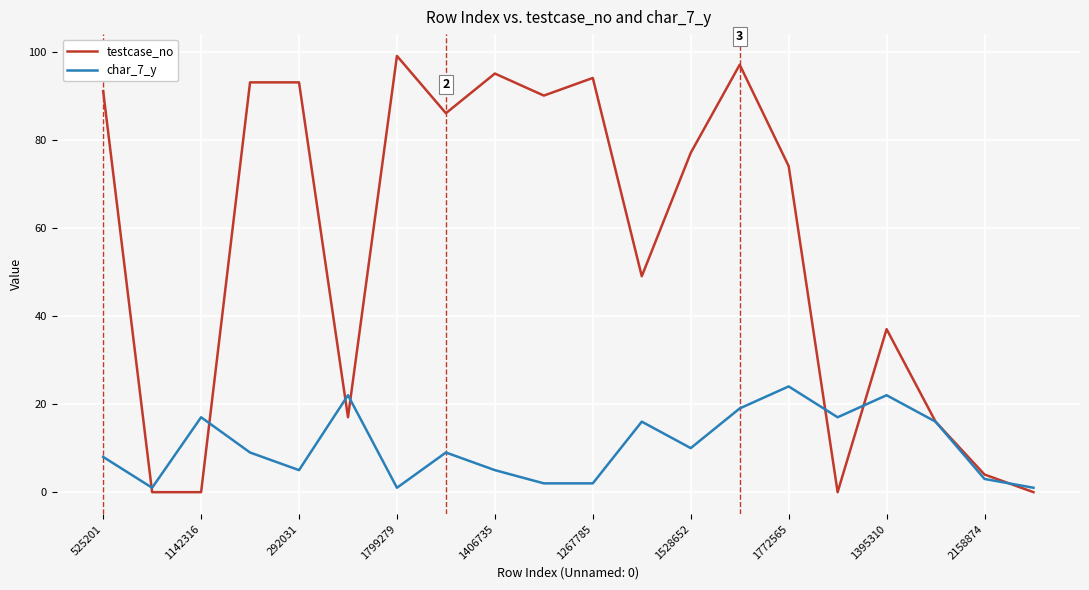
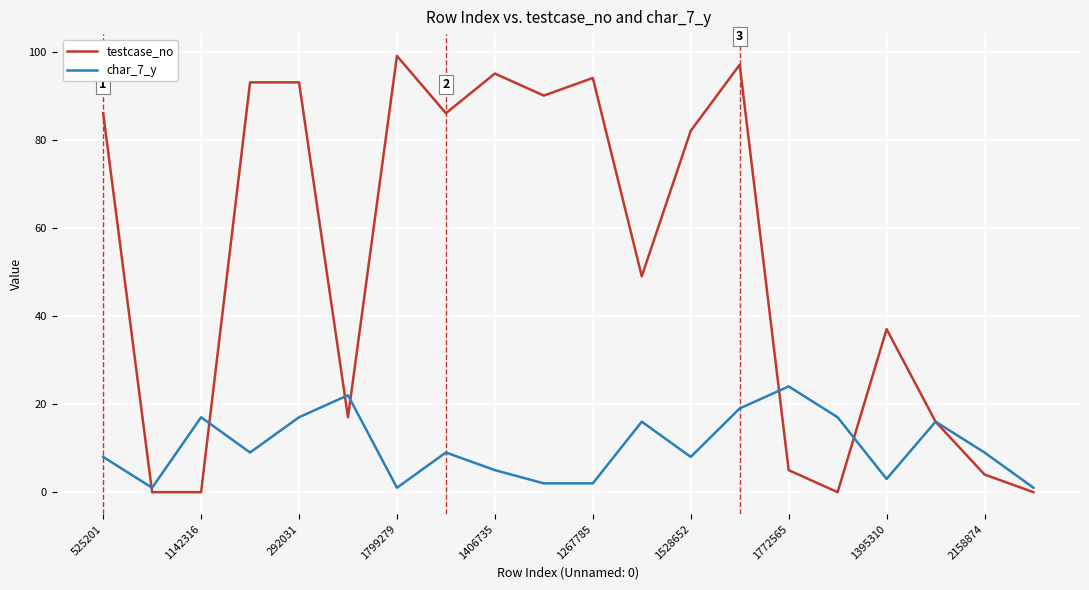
testcase_no, 525201: 91 -> 86
char_7_y, 292031: 5 -> 17
testcase_no, 1528652: 77 -> 82
char_7_y, 1528652: 10 -> 8
testcase_no, 1772565: 74 -> 5
char_7_y, 1395310: 22 -> 3
char_7_y, 2158874: 3 -> 9
